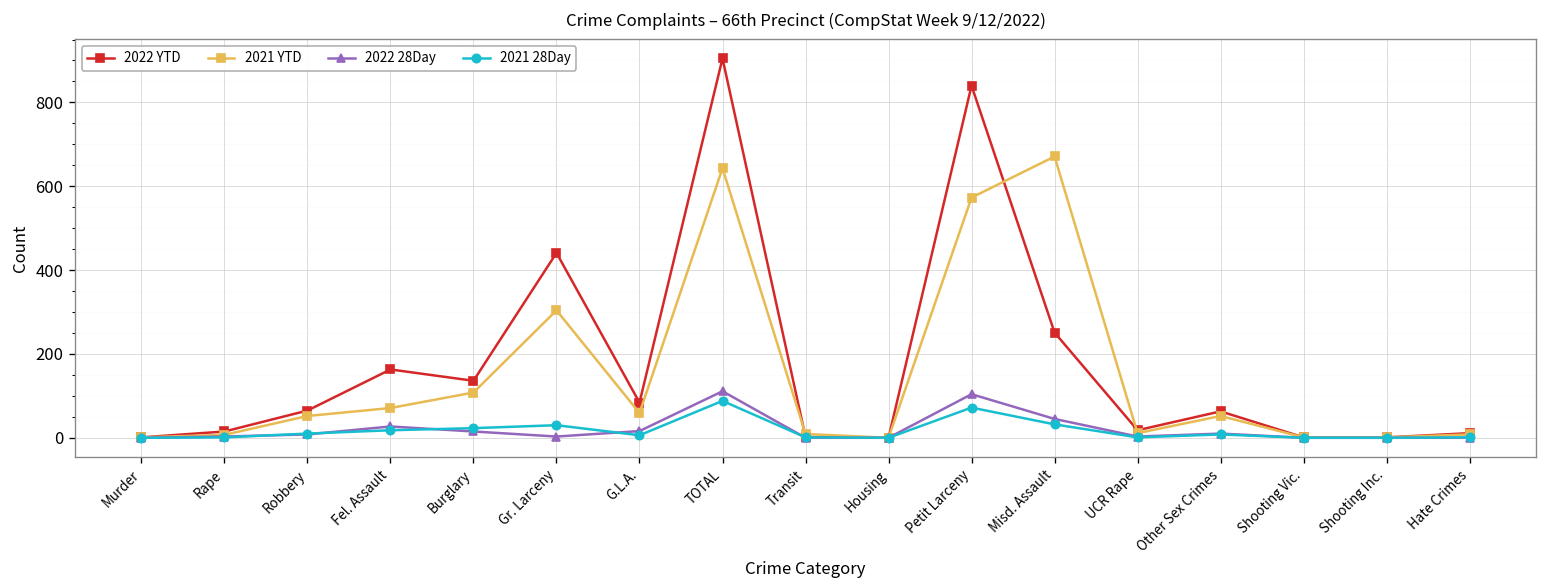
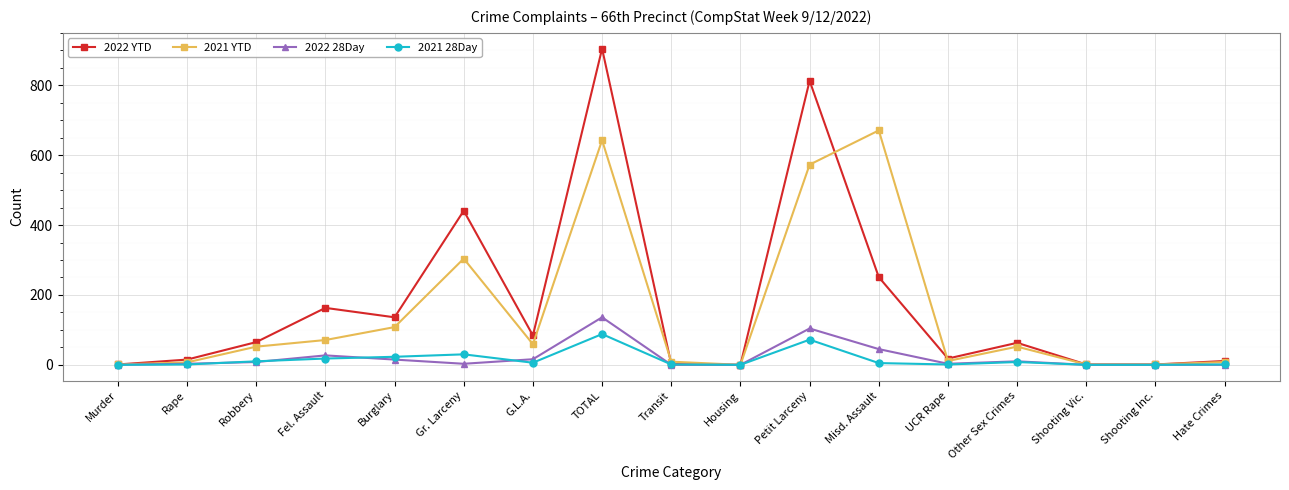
2022 28Day, TOTAL: 110 -> 140
2022 YTD, Petit Larceny: 840 -> 810
2021 28Day, Misd. Assault: 30 -> 10
